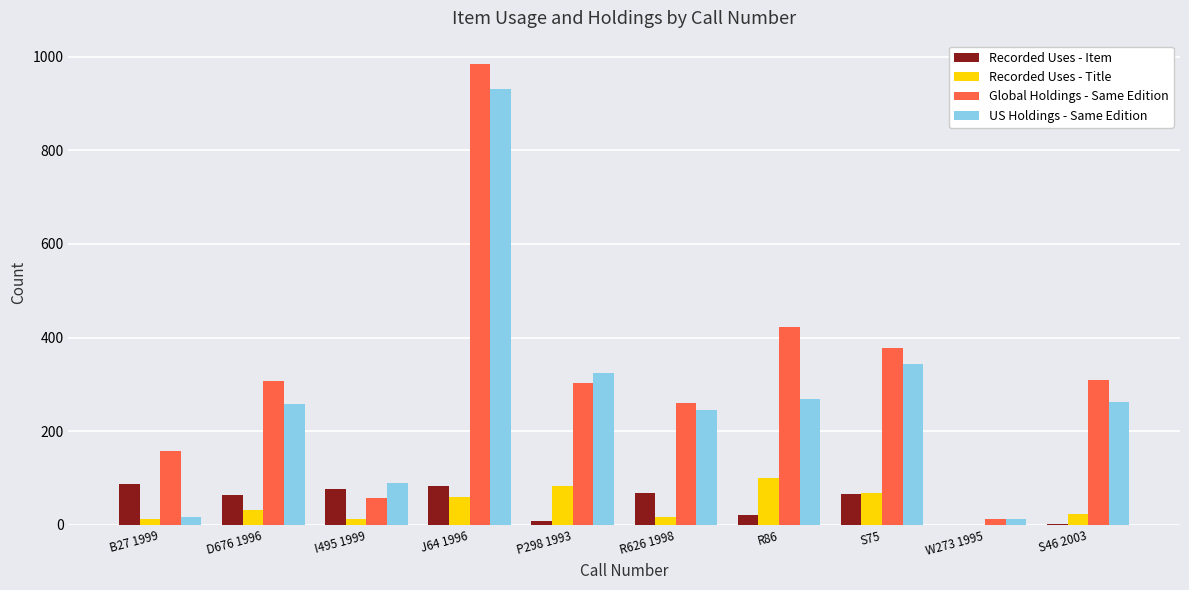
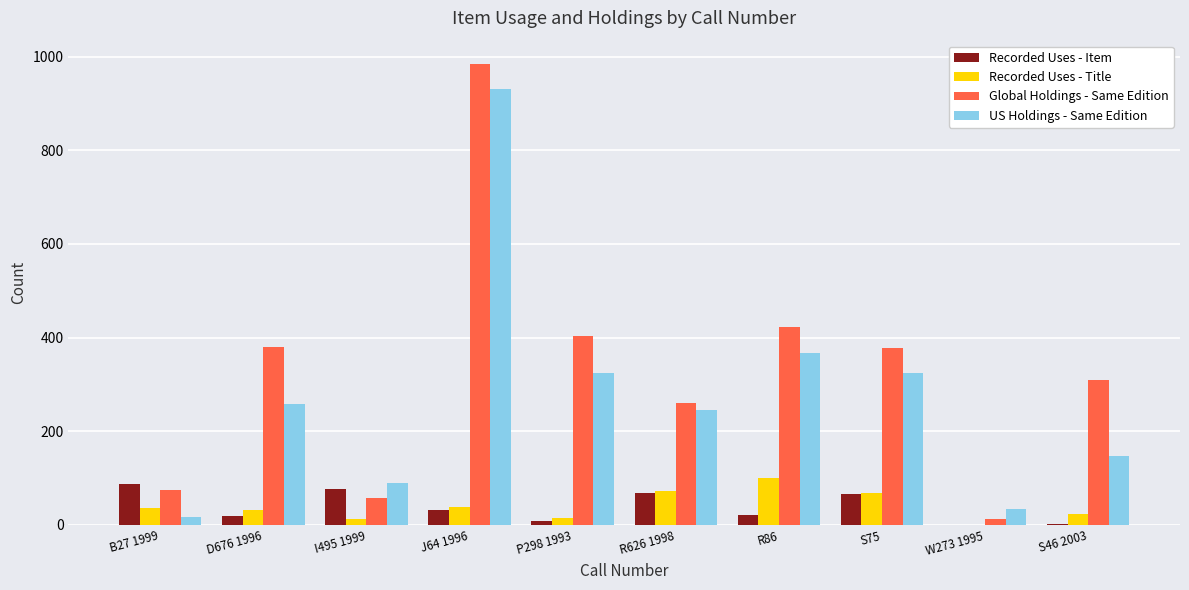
Recorded Uses - Title, B27 1999: 10 -> 40
Global Holdings - Same Edition, B27 1999: 160 -> 80
Recorded Uses - Item, D676 1996: 60 -> 20
Global Holdings - Same Edition, D676 1996: 310 -> 380
Recorded Uses - Item, J64 1996: 80 -> 30
Recorded Uses - Title, J64 1996: 60 -> 40
Recorded Uses - Title, P298 1993: 80 -> 20
Global Holdings - Same Edition, P298 1993: 300 -> 400
Recorded Uses - Title, R626 1998: 20 -> 70
US Holdings - Same Edition, R86: 270 -> 370
US Holdings - Same Edition, S75: 340 -> 330
US Holdings - Same Edition, W273 1995: 10 -> 30
US Holdings - Same Edition, S46 2003: 260 -> 150
